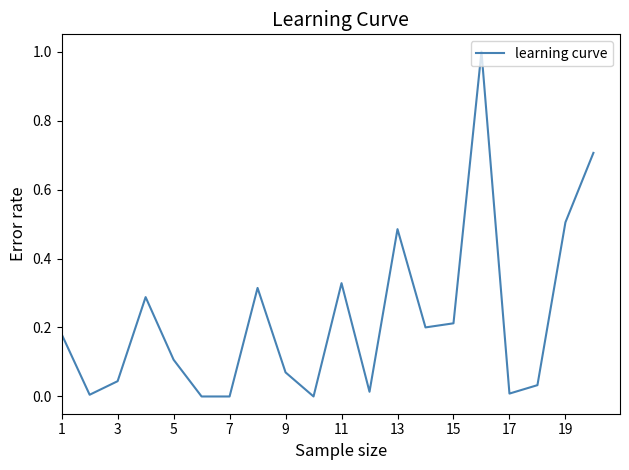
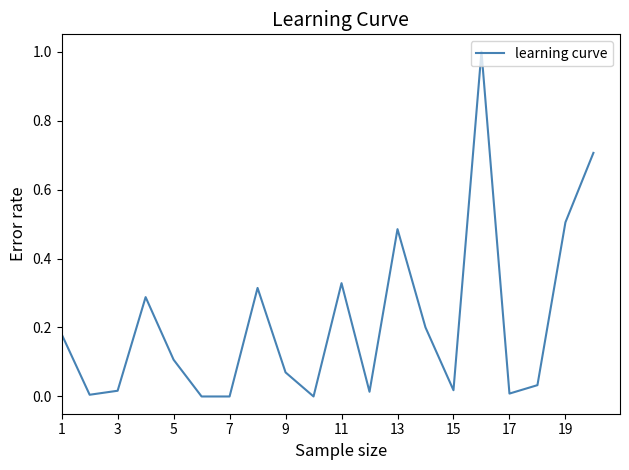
3: 0.04 -> 0.02
15: 0.21 -> 0.02
